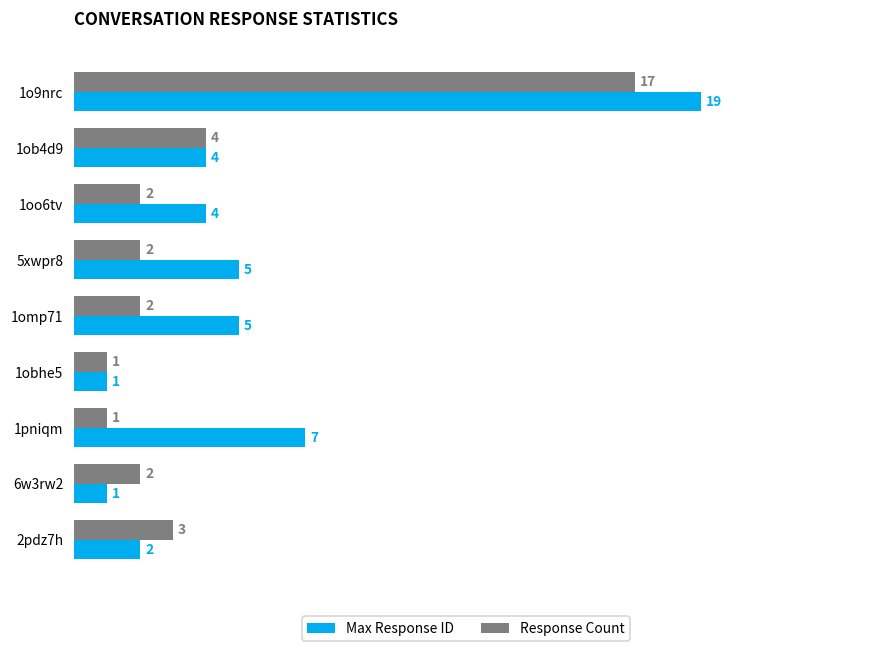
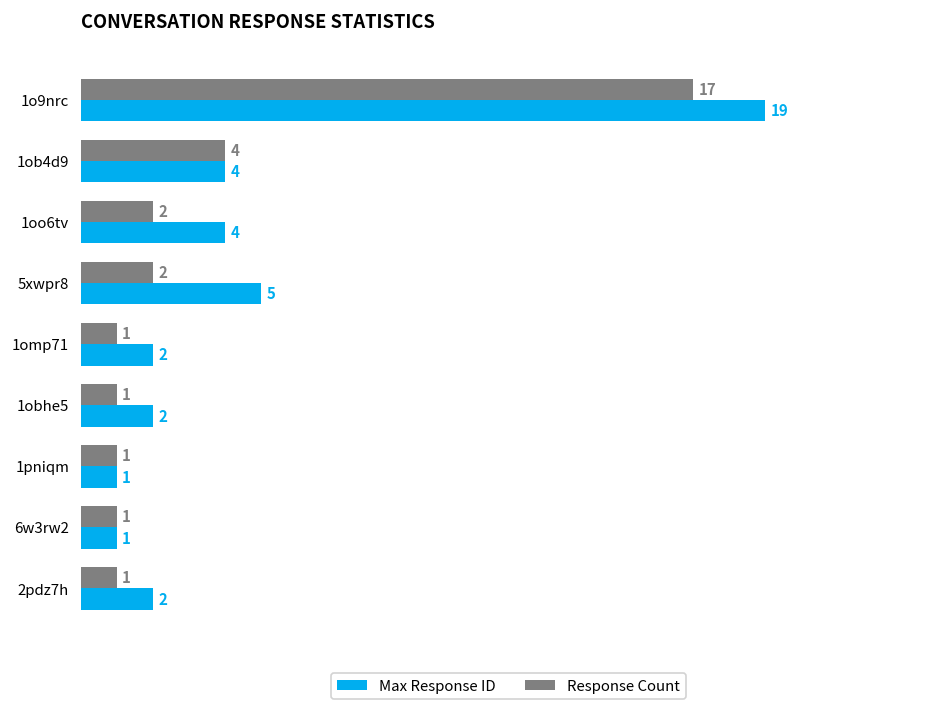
Response Count, 1omp71: 2 -> 1
Max Response ID, 1omp71: 5 -> 2
Max Response ID, 1obhe5: 1 -> 2
Max Response ID, 1pniqm: 7 -> 1
Response Count, 6w3rw2: 2 -> 1
Response Count, 2pdz7h: 3 -> 1
